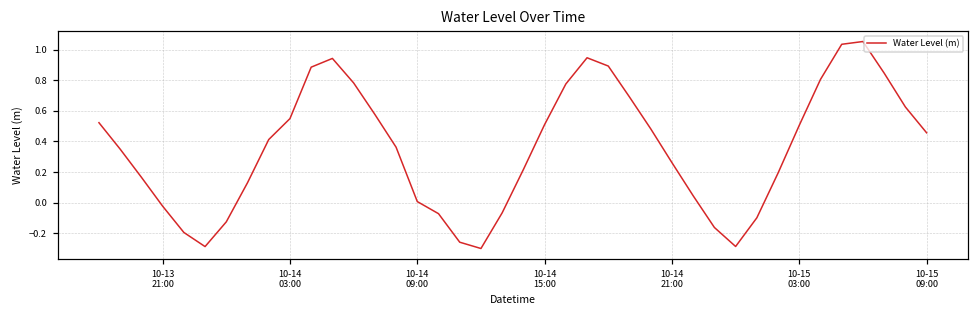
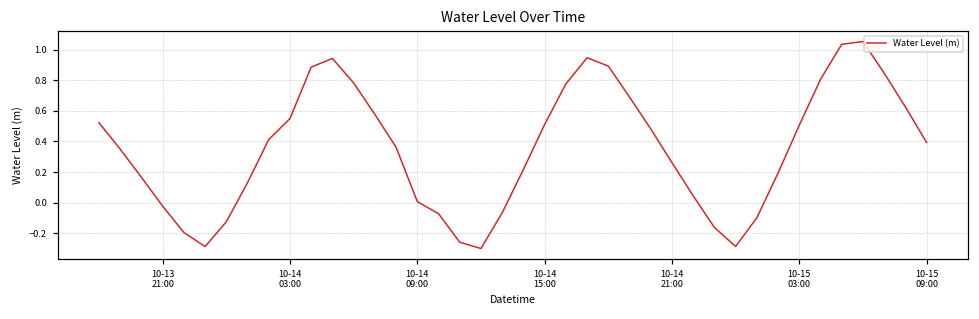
10-15 09:00: 0.46 -> 0.39
